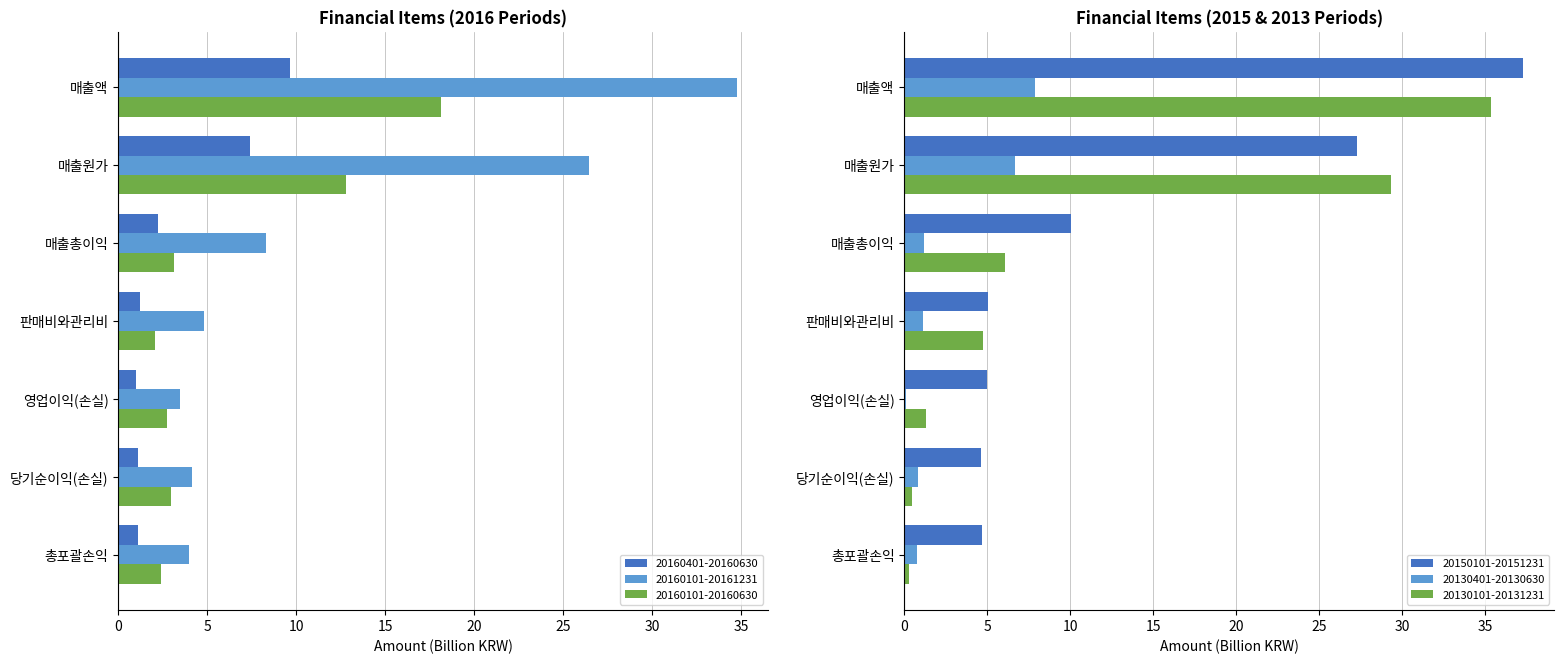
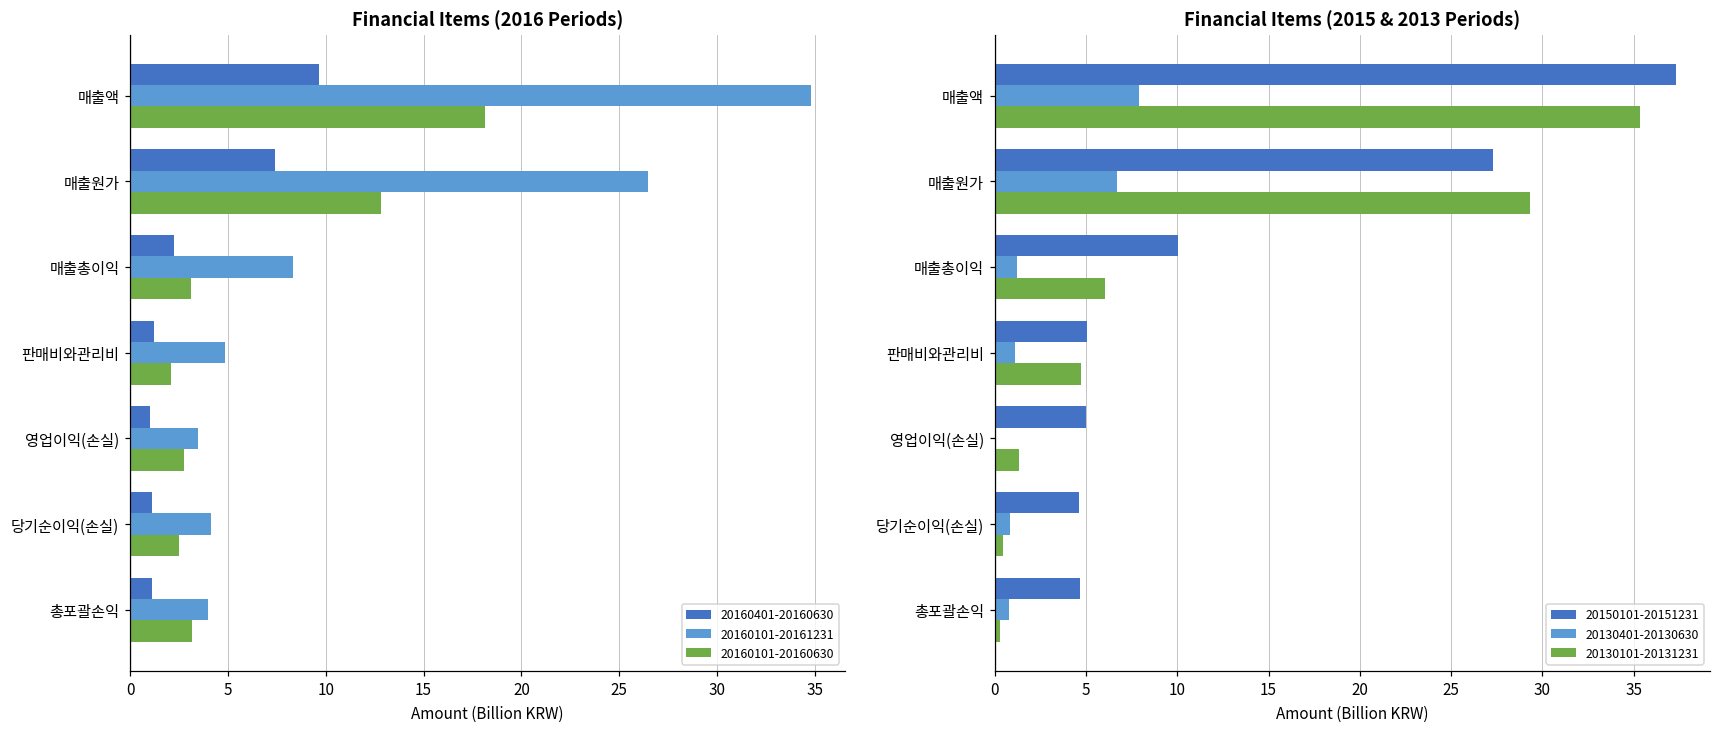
Financial Items (2016 Periods), 20160101-20160630, 당기순이익(손실): 3.0 -> 2.5
Financial Items (2016 Periods), 20160101-20160630, 총포괄손익: 2.4 -> 3.2
